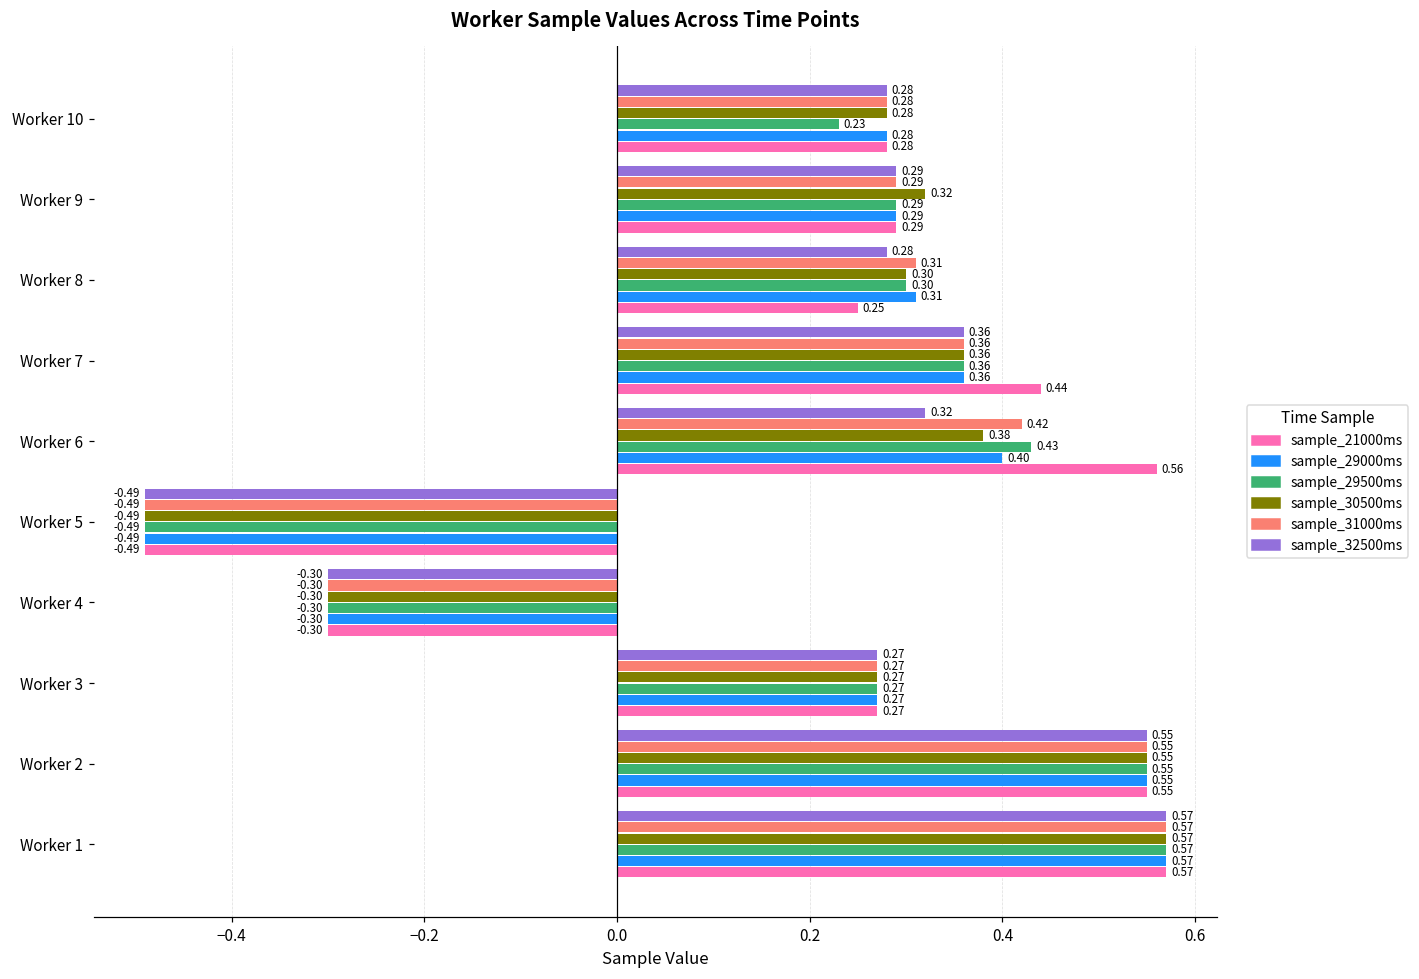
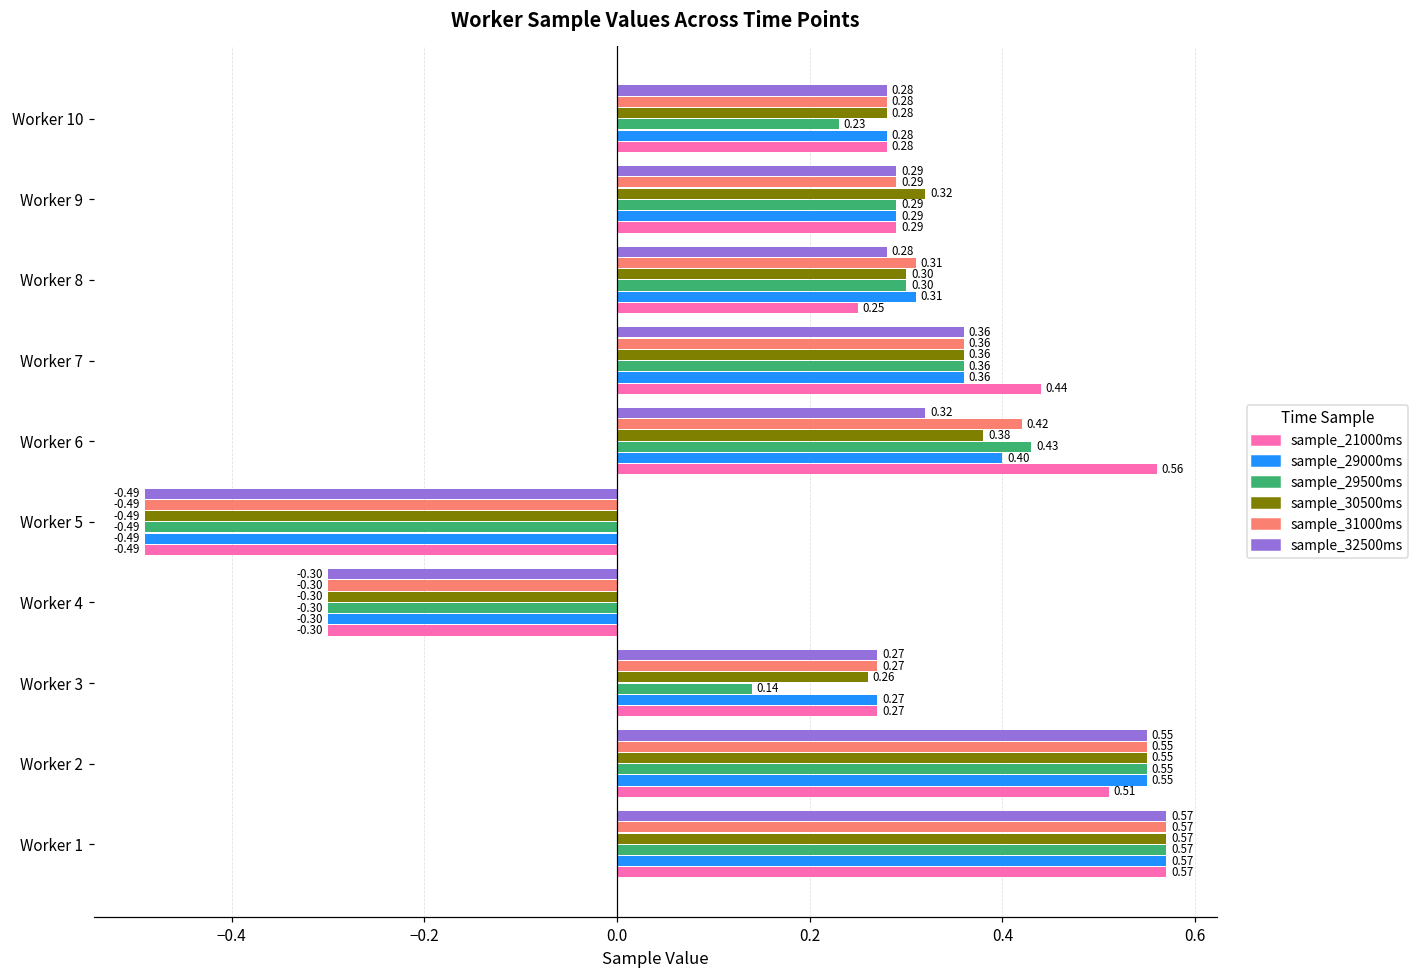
sample_30500ms, Worker 3: 0.27 -> 0.26
sample_29500ms, Worker 3: 0.27 -> 0.14
sample_21000ms, Worker 2: 0.55 -> 0.51
